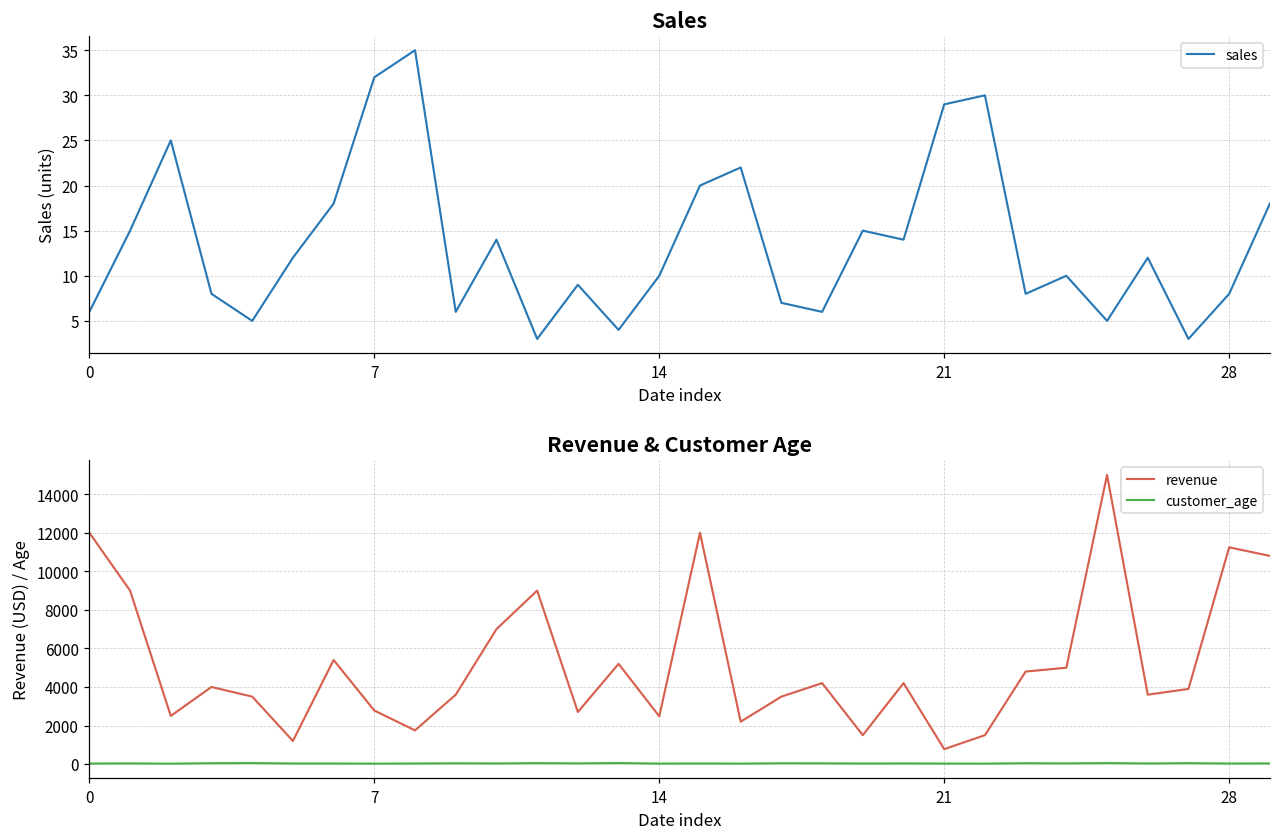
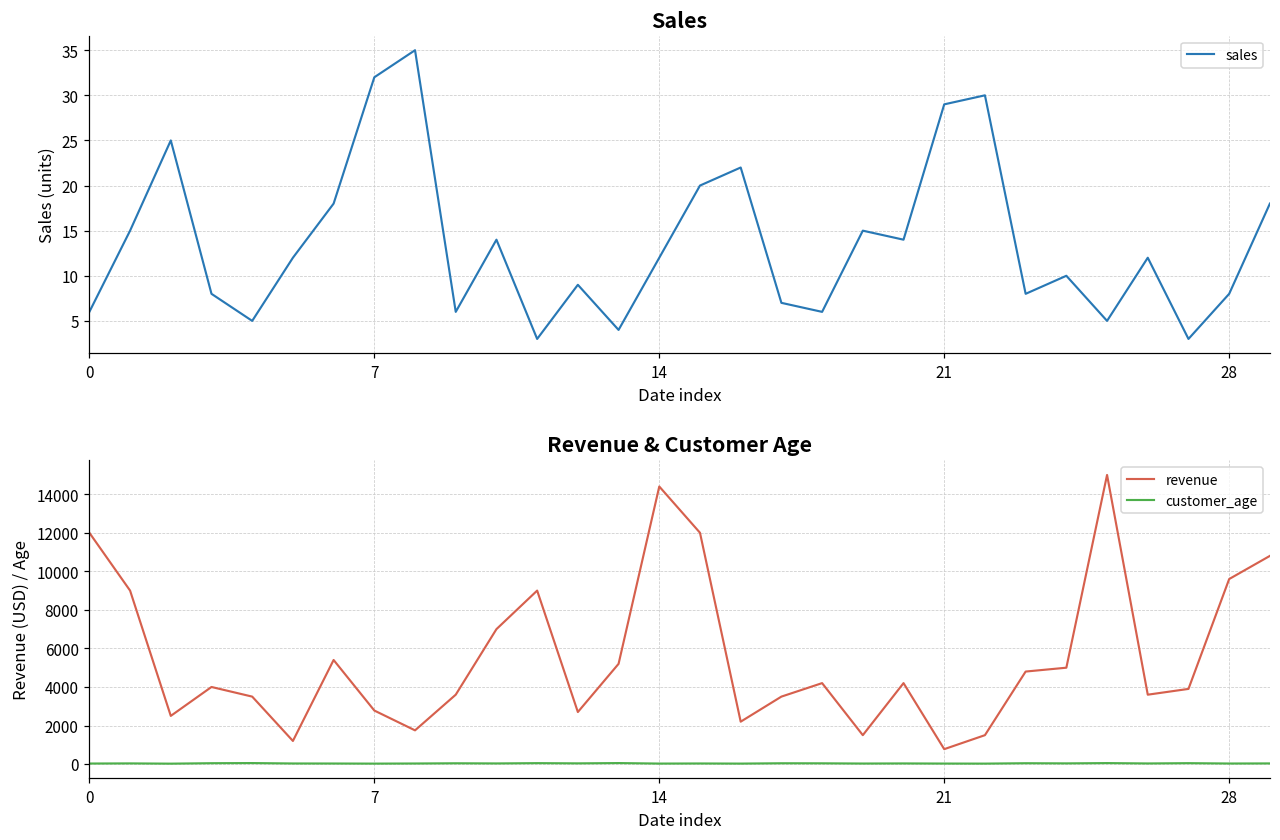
Sales, 14: 10 -> 12
Revenue & Customer Age, revenue, 14: 2500 -> 14400
Revenue & Customer Age, revenue, 28: 11200 -> 9600
